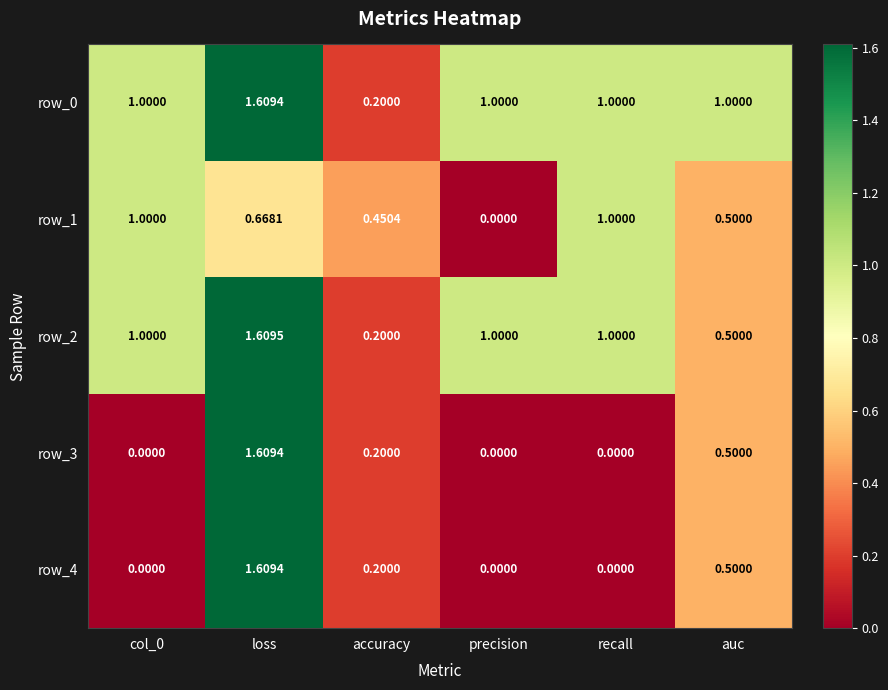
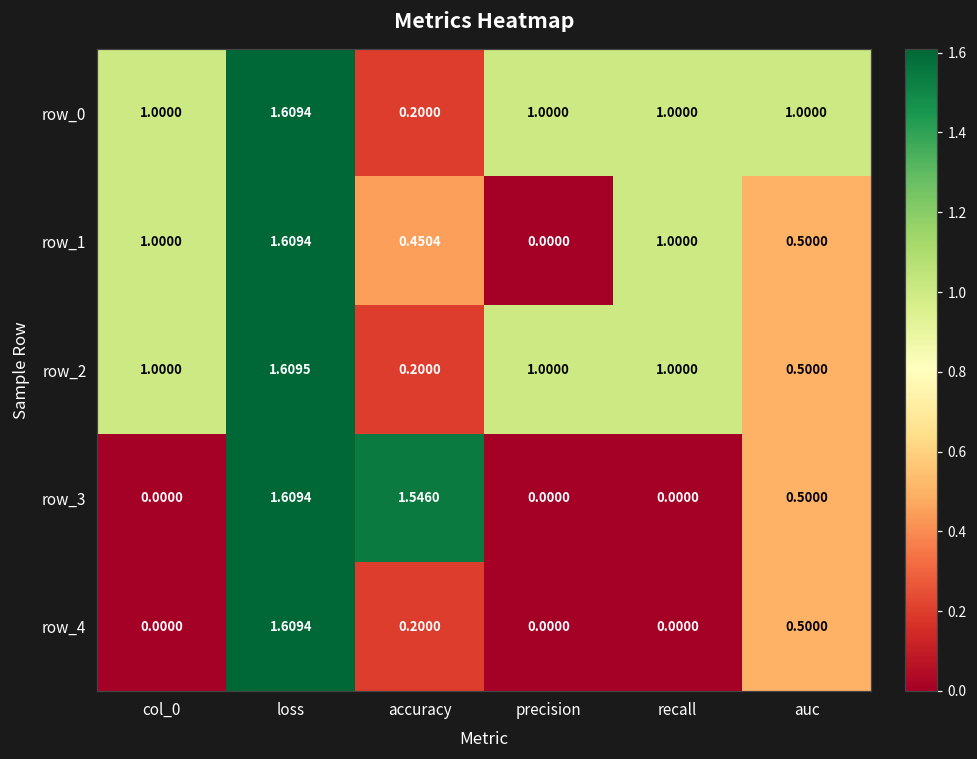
row_1, loss: 0.6681 -> 1.6094
row_3, accuracy: 0.2000 -> 1.5460
